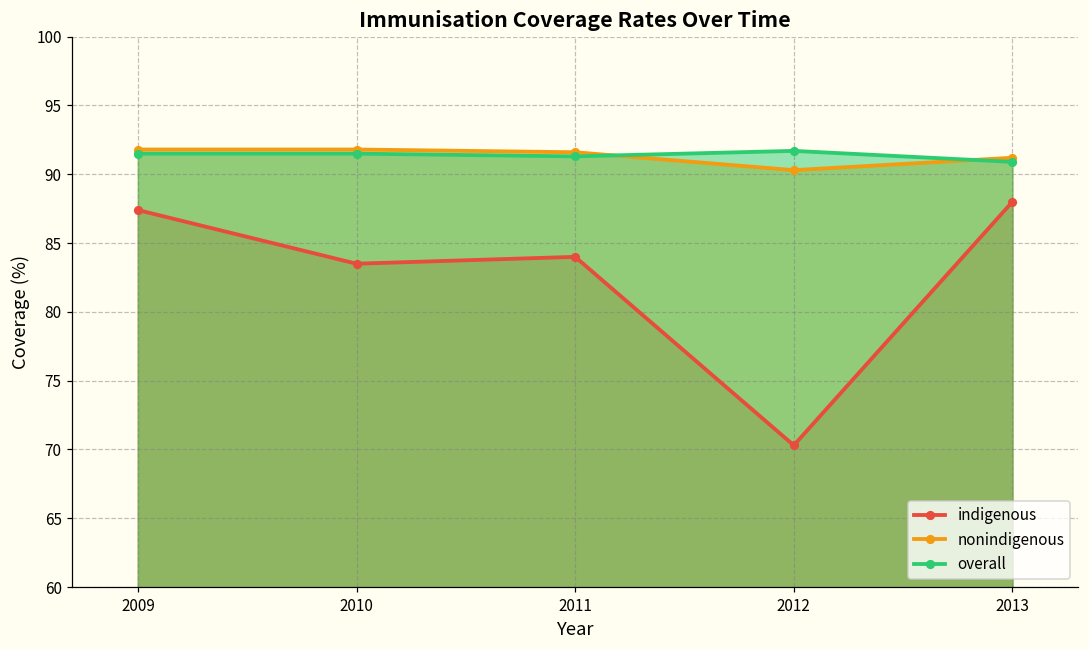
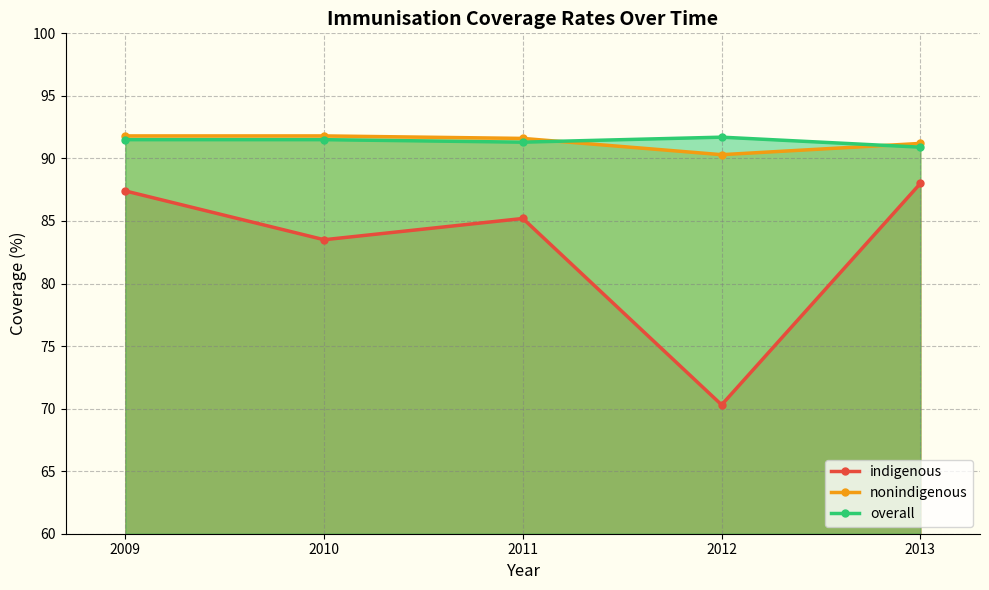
indigenous, 2011: 84.0 -> 85.2
